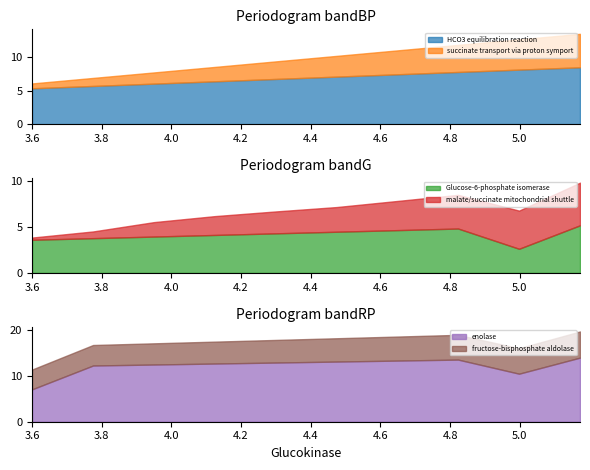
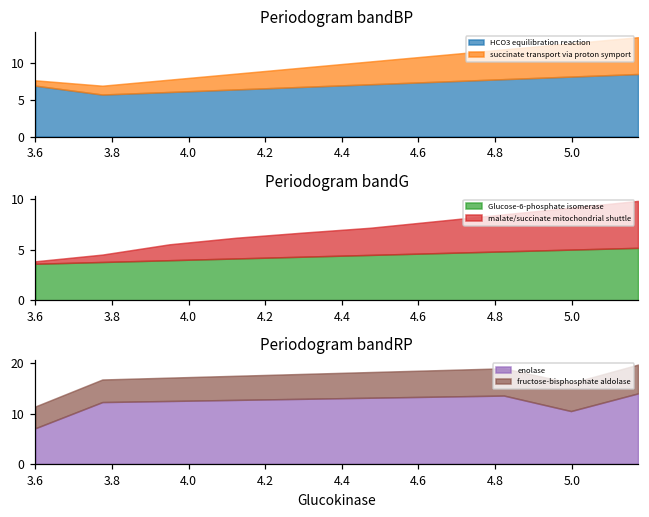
Periodogram bandBP, HCO3 equilibration reaction, 3.6: 5 -> 7
Periodogram bandG, Glucose-6-phosphate isomerase, 5.0: 3 -> 5
